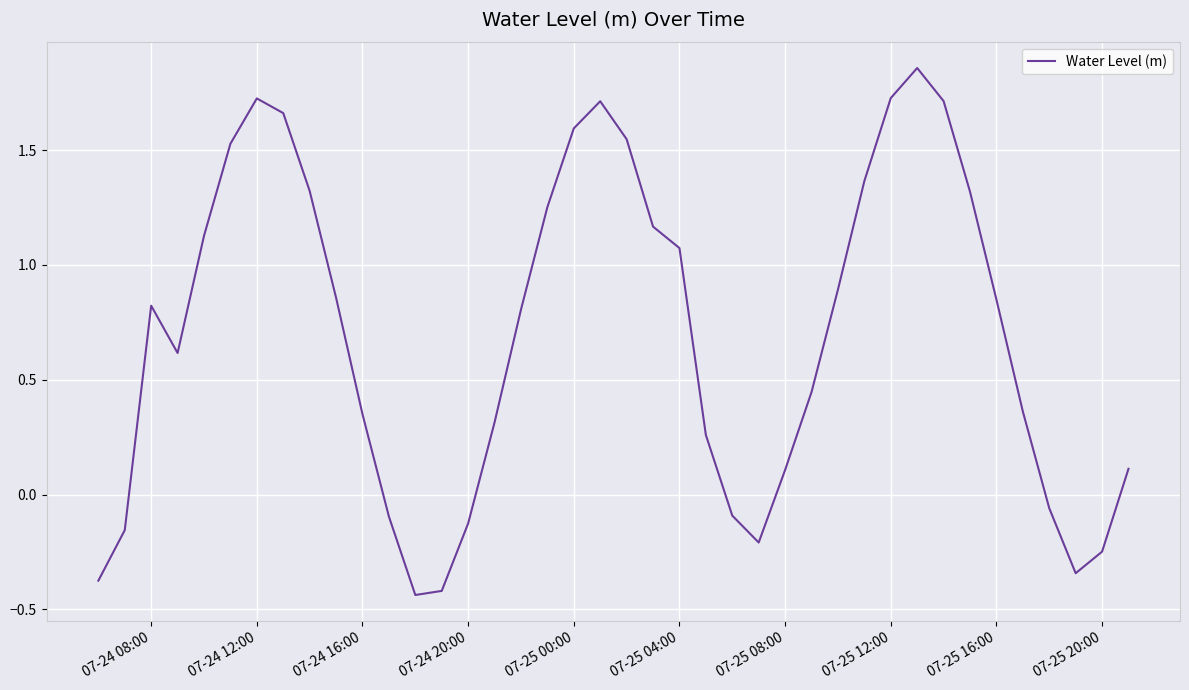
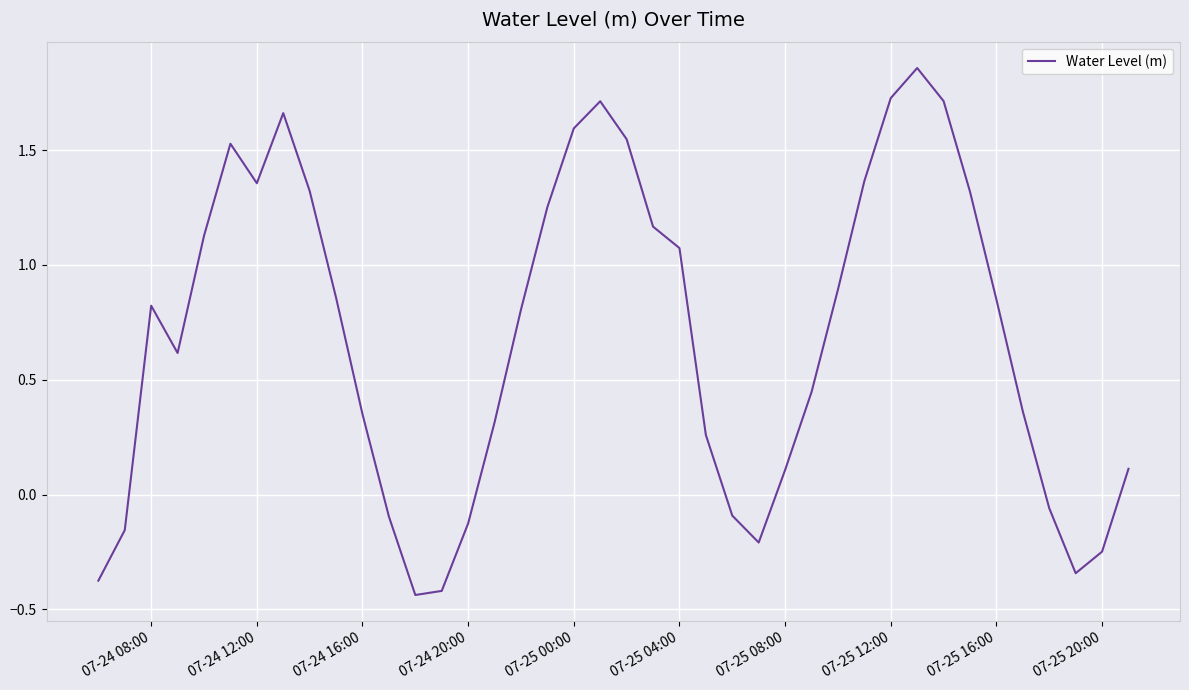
07-24 12:00: 1.73 -> 1.36
